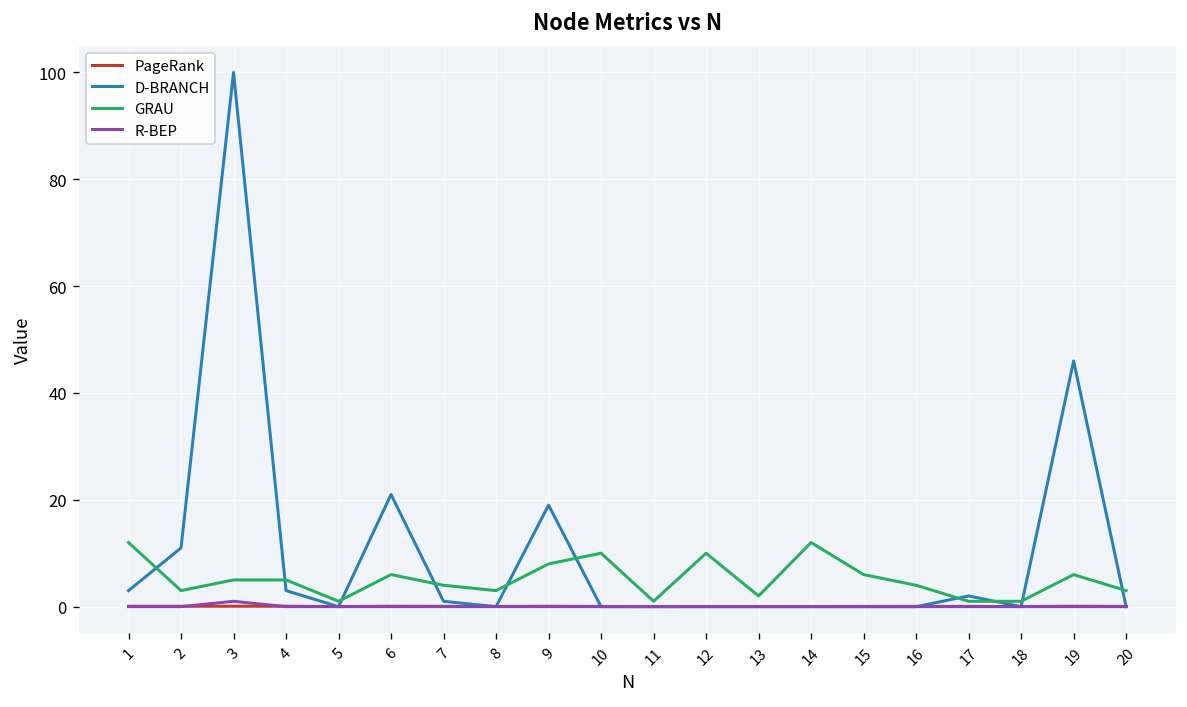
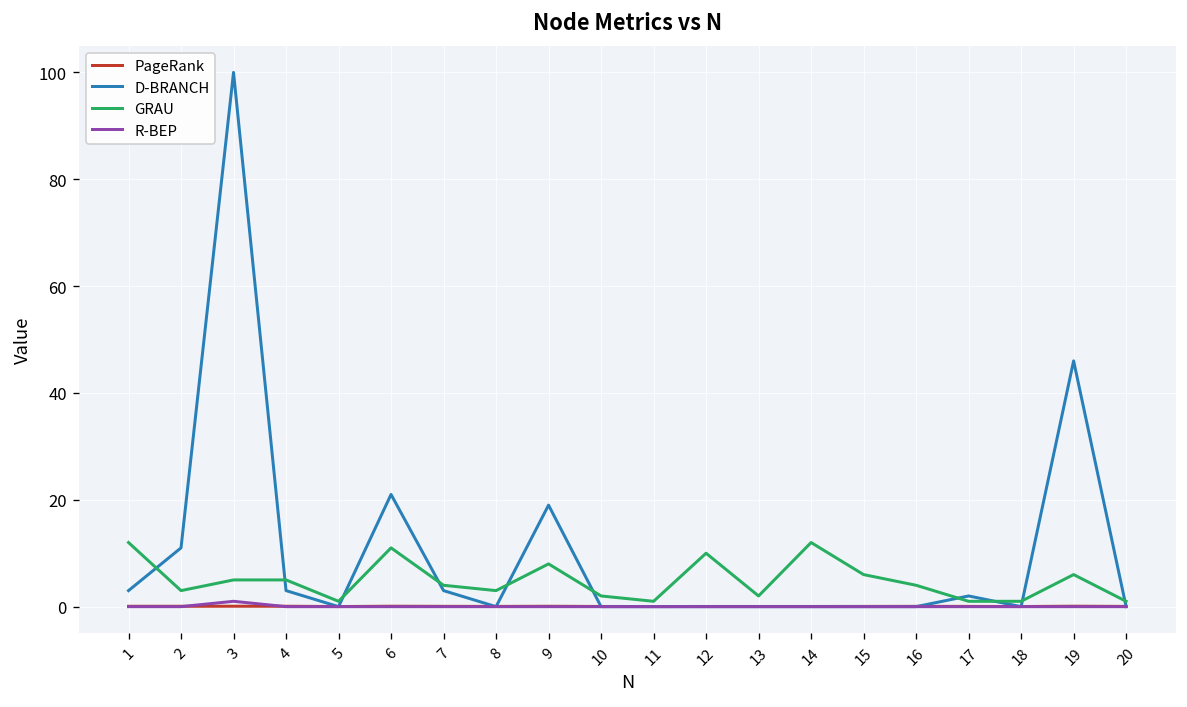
GRAU, 6: 6 -> 11
D-BRANCH, 7: 1 -> 3
GRAU, 10: 10 -> 2
GRAU, 20: 3 -> 1
